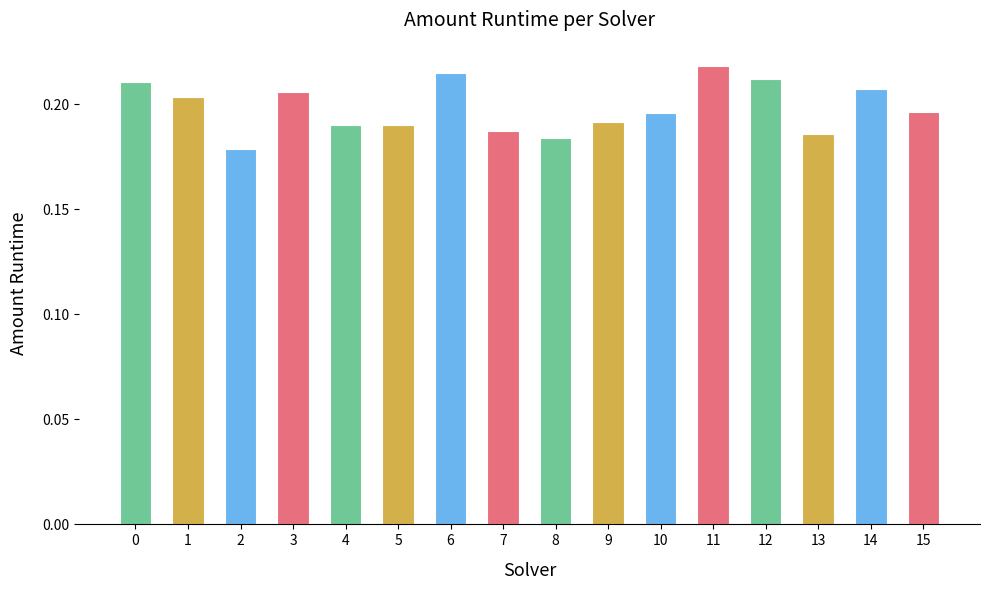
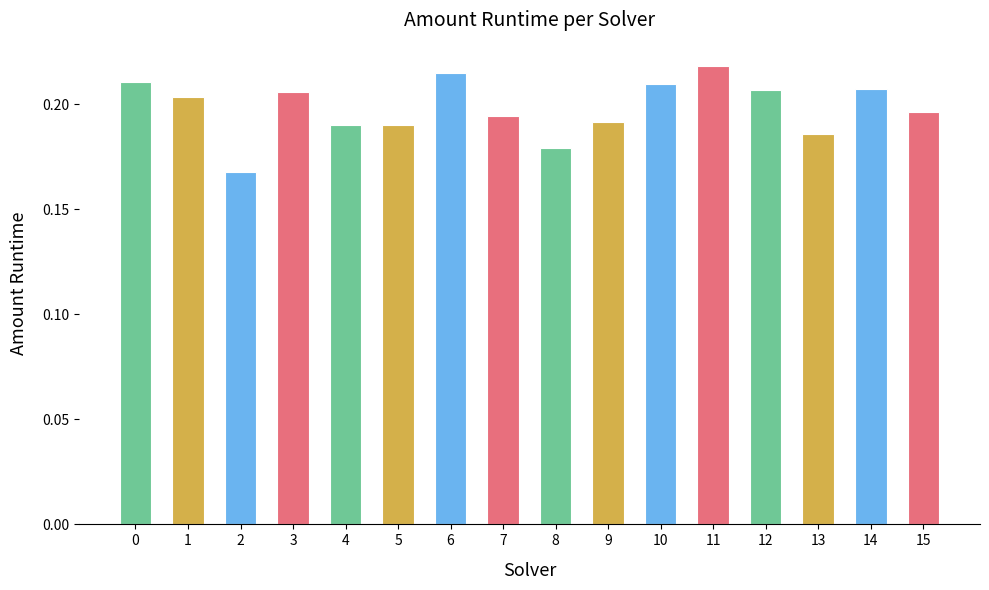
2: 0.179 -> 0.168
7: 0.187 -> 0.194
8: 0.184 -> 0.179
10: 0.196 -> 0.210
12: 0.212 -> 0.207
